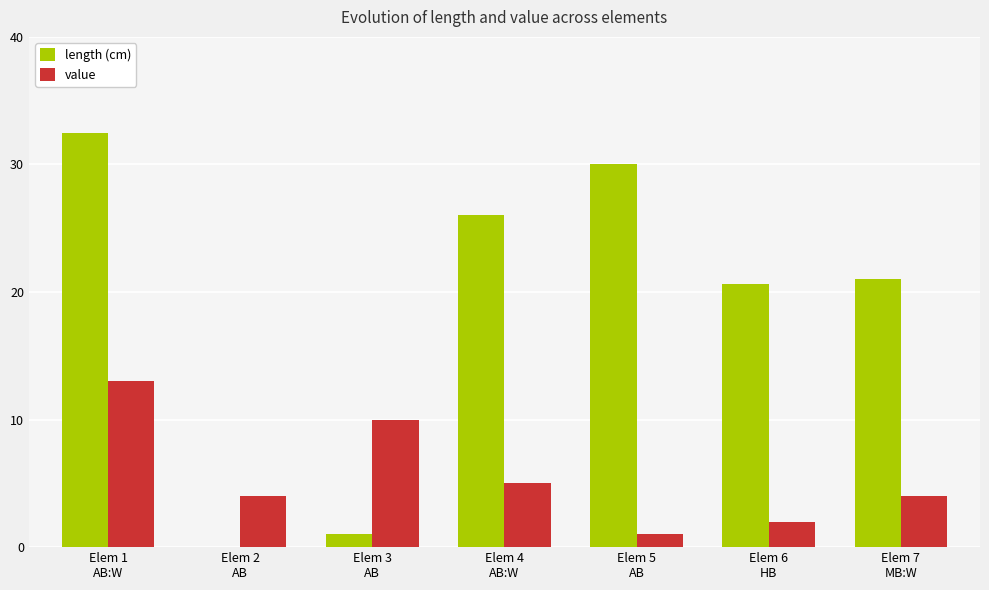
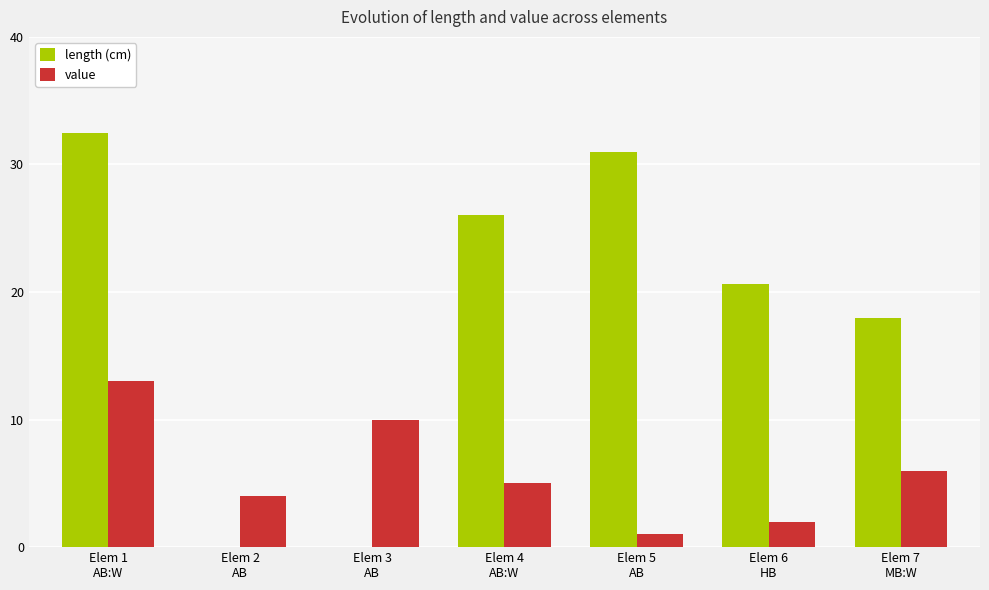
length (cm), Elem 3 AB: 1 -> 0
length (cm), Elem 5 AB: 30 -> 31
length (cm), Elem 7 MB:W: 21 -> 18
value, Elem 7 MB:W: 4 -> 6
